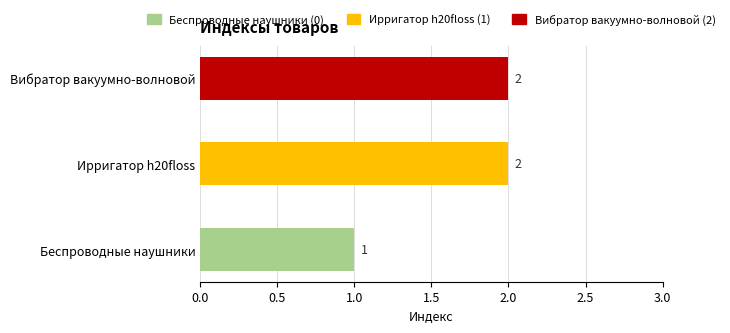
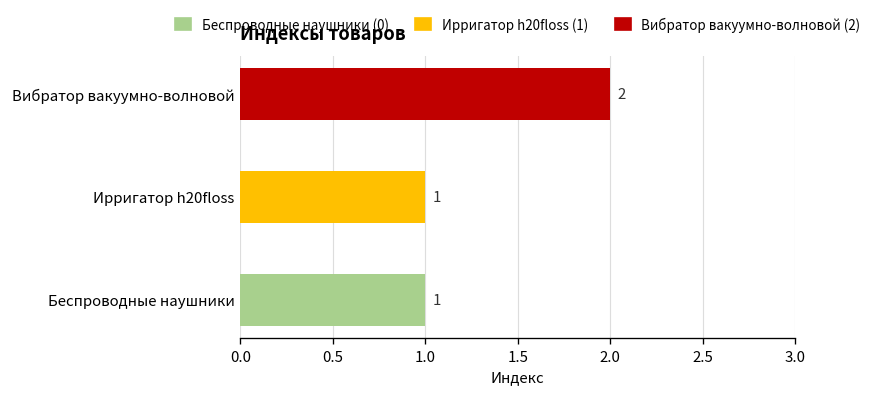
Ирригатор h20floss: 2 -> 1
